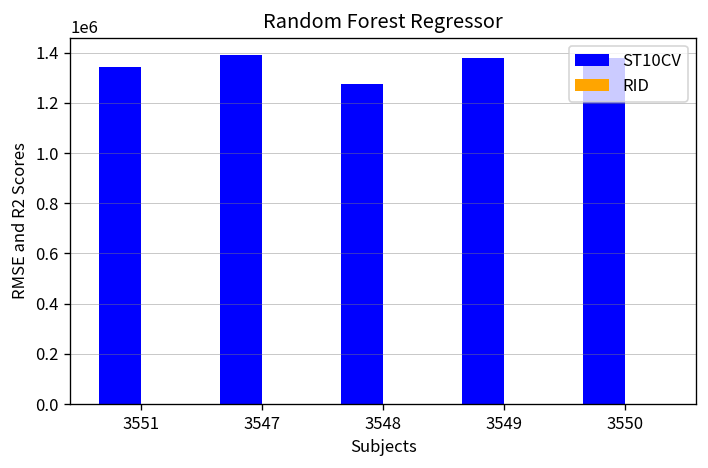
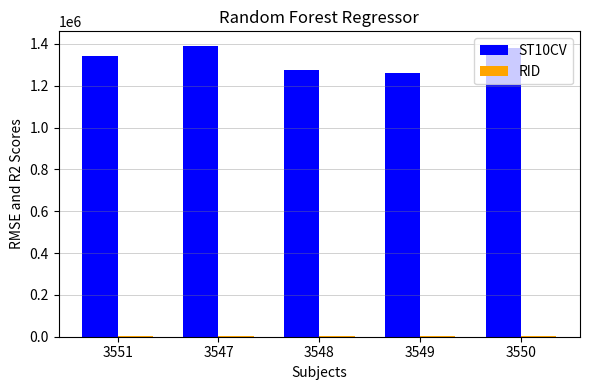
ST10CV, 3549: 1380000 -> 1260000
